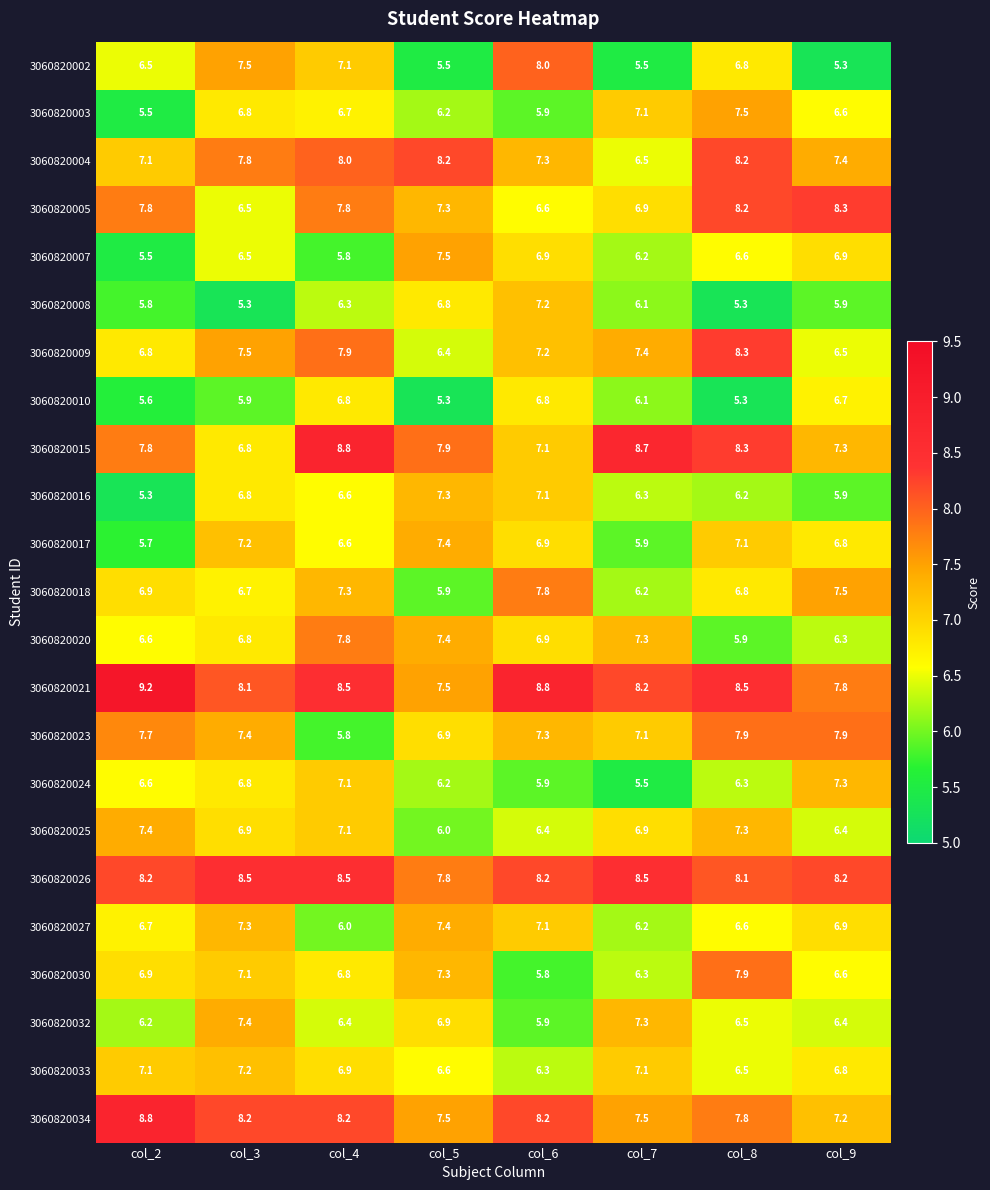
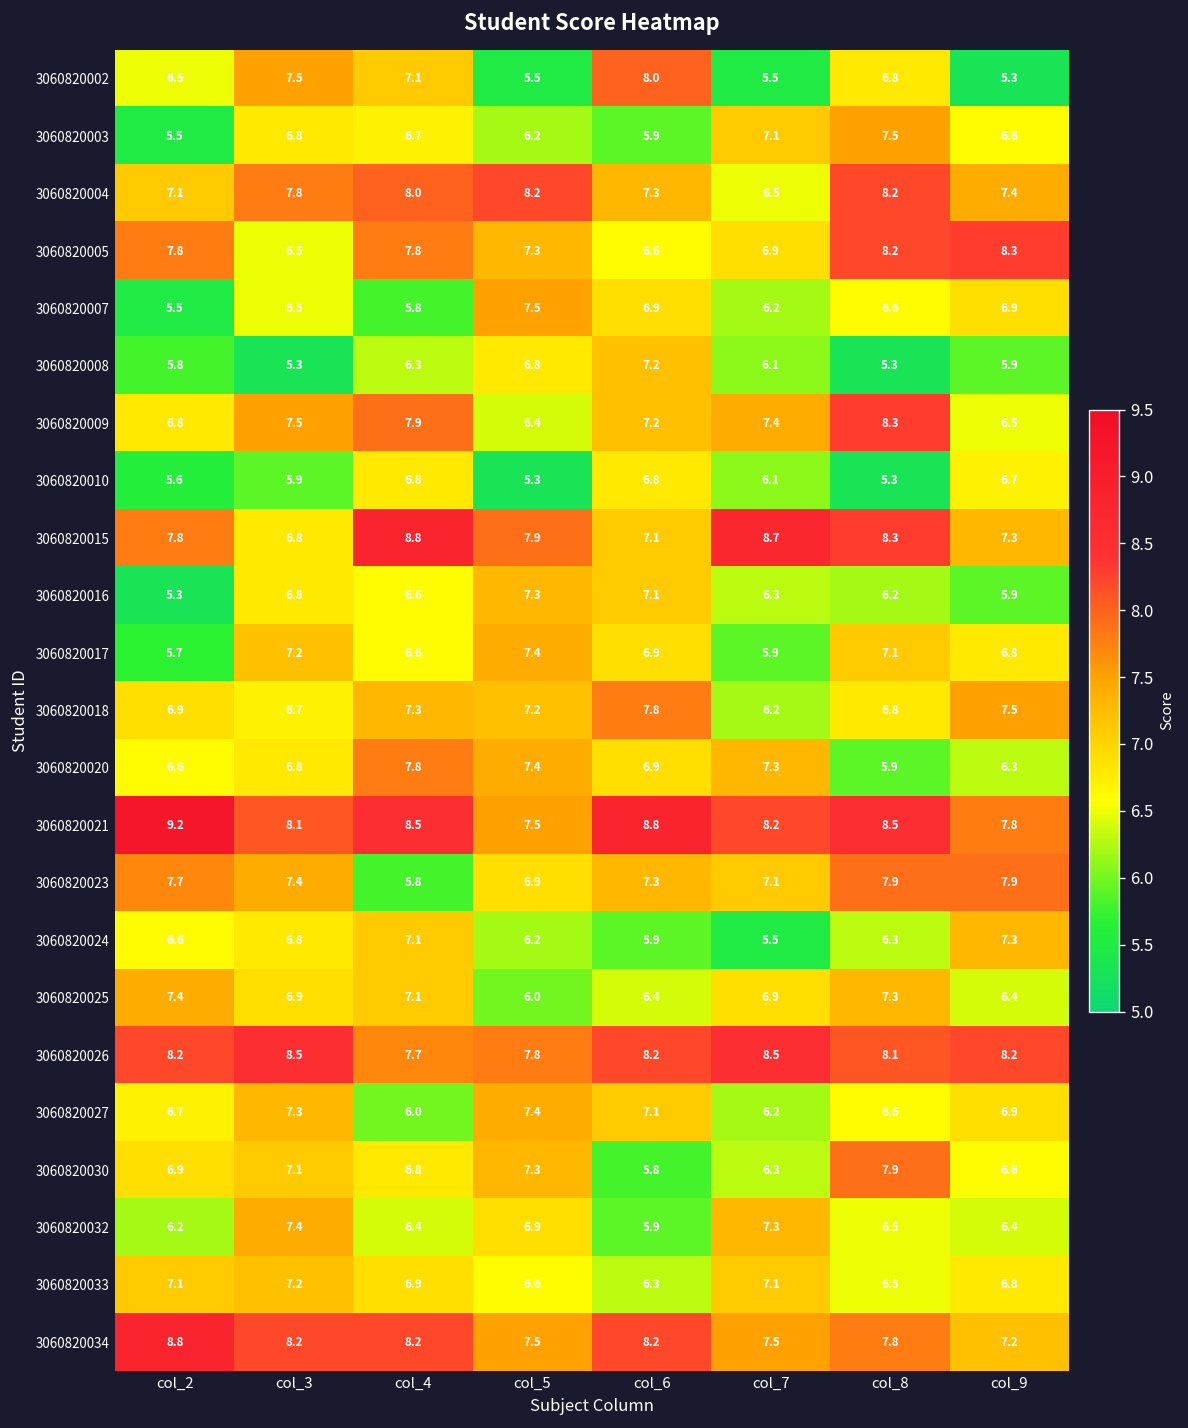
3060820018, col_5: 5.9 -> 7.2
3060820026, col_4: 8.5 -> 7.7
